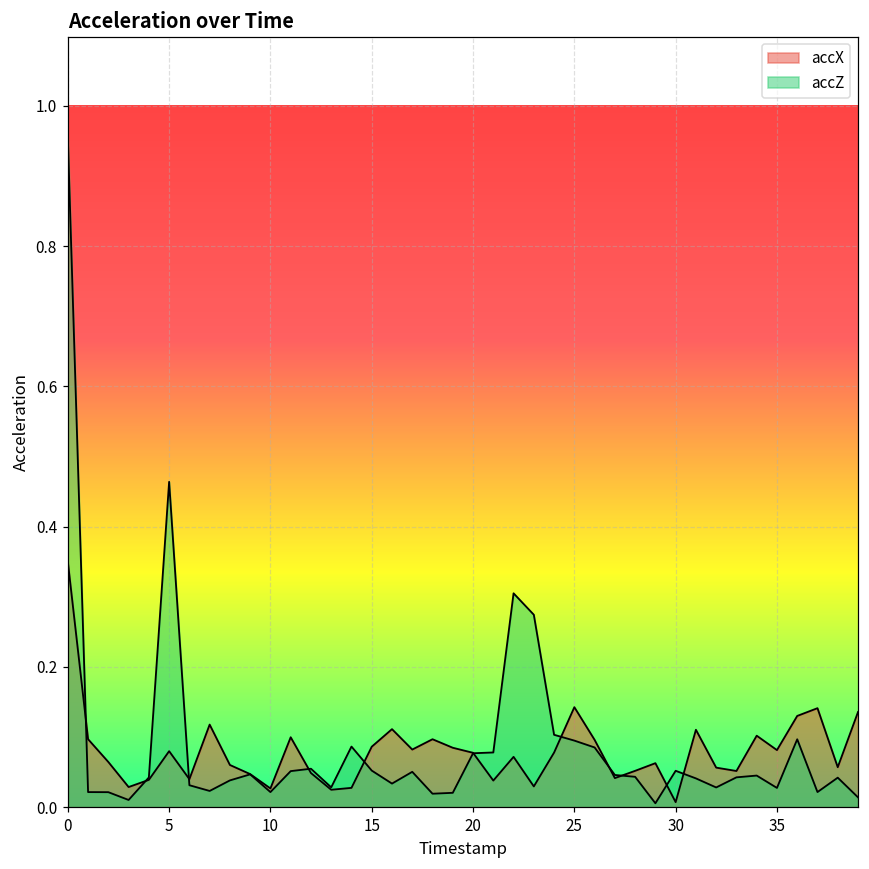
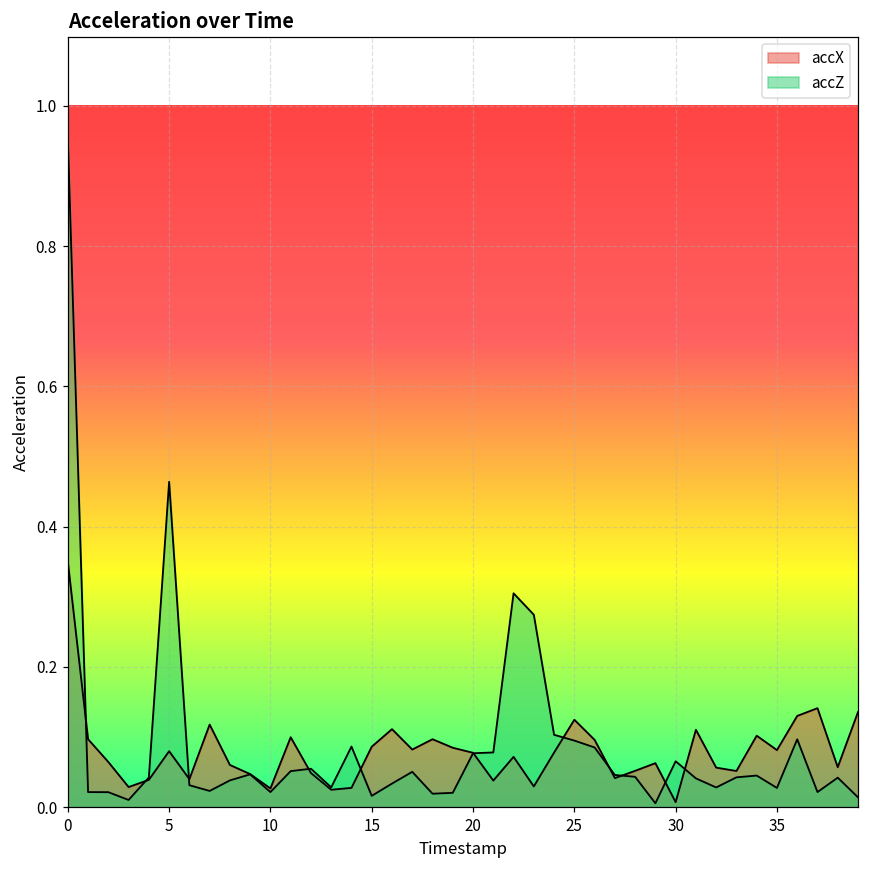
accZ, 15: 0.05 -> 0.02
accX, 25: 0.14 -> 0.12
accZ, 30: 0.05 -> 0.07
